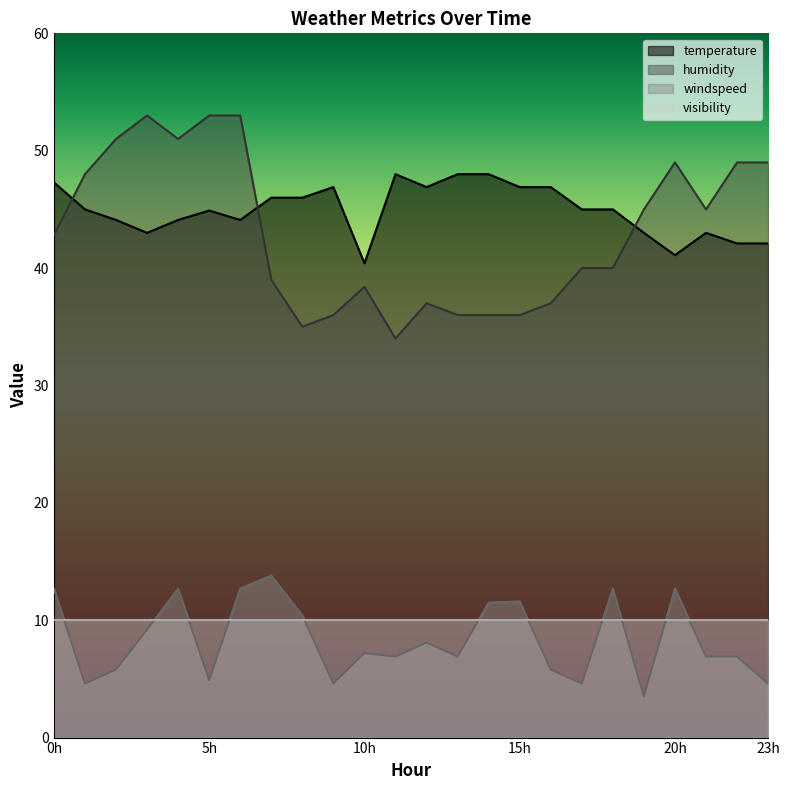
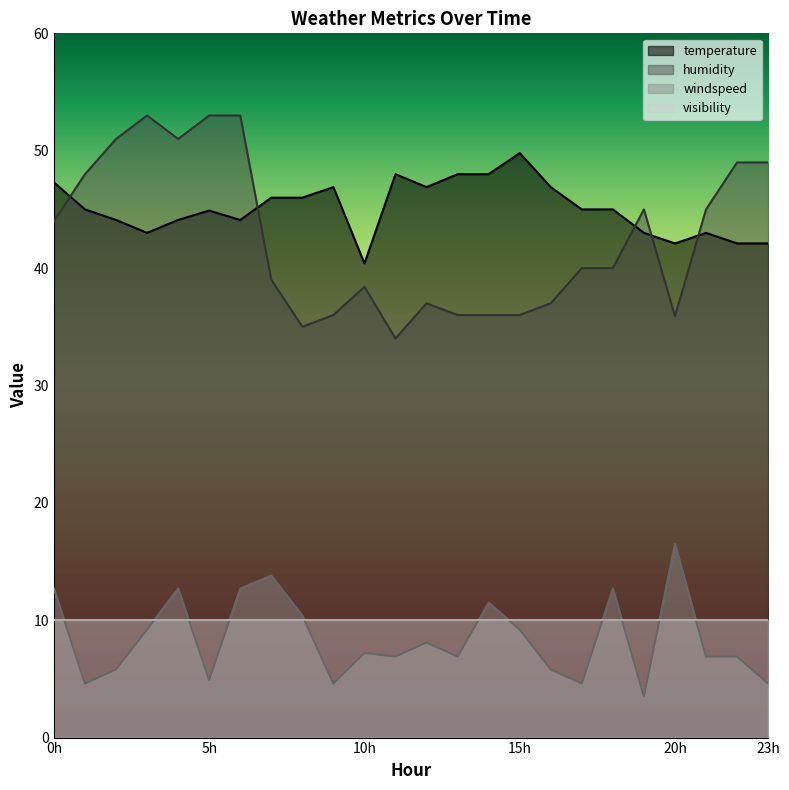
humidity, 0h: 42.8 -> 44.0
temperature, 15h: 46.9 -> 49.8
windspeed, 15h: 11.6 -> 9.2
temperature, 20h: 41.1 -> 42.1
humidity, 20h: 49.0 -> 35.9
windspeed, 20h: 12.7 -> 16.5
